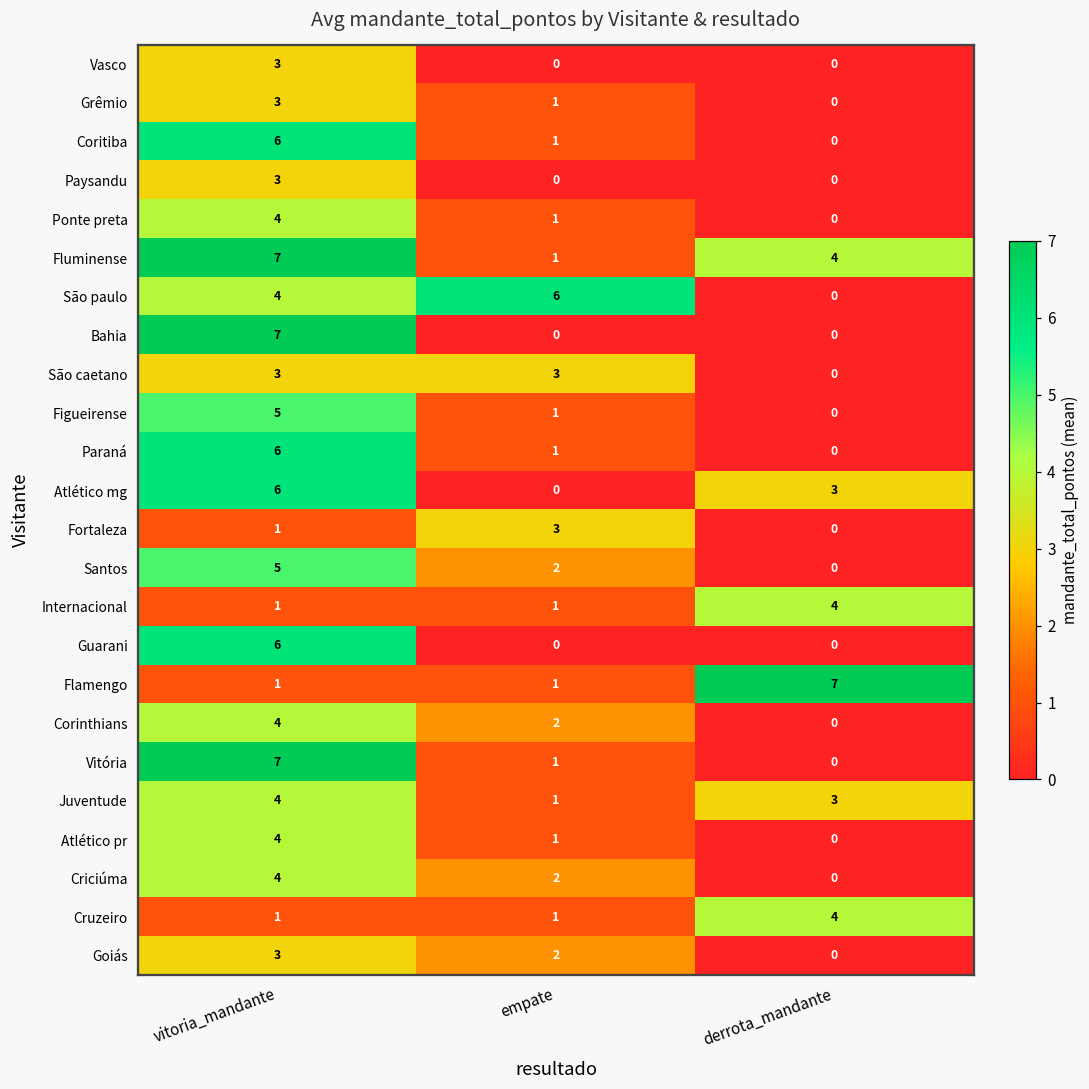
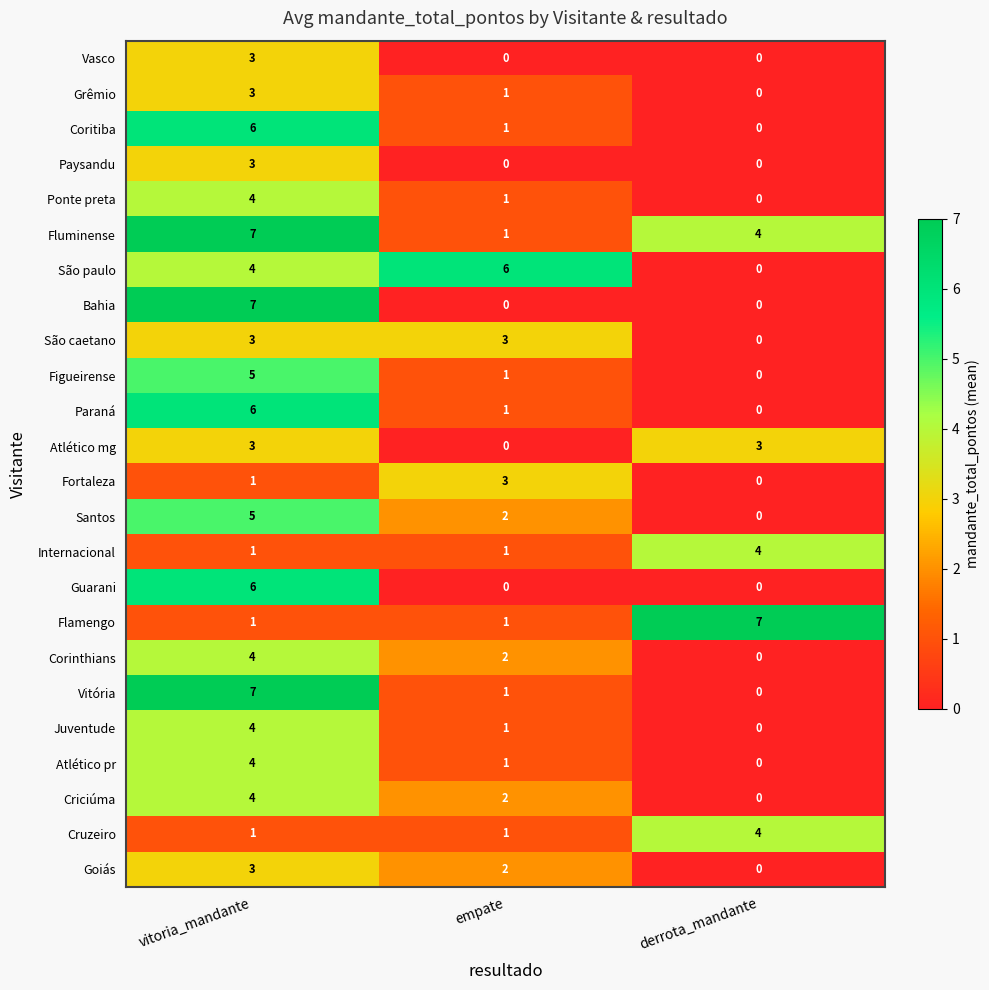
Atlético mg, vitoria_mandante: 6 -> 3
Juventude, derrota_mandante: 3 -> 0
